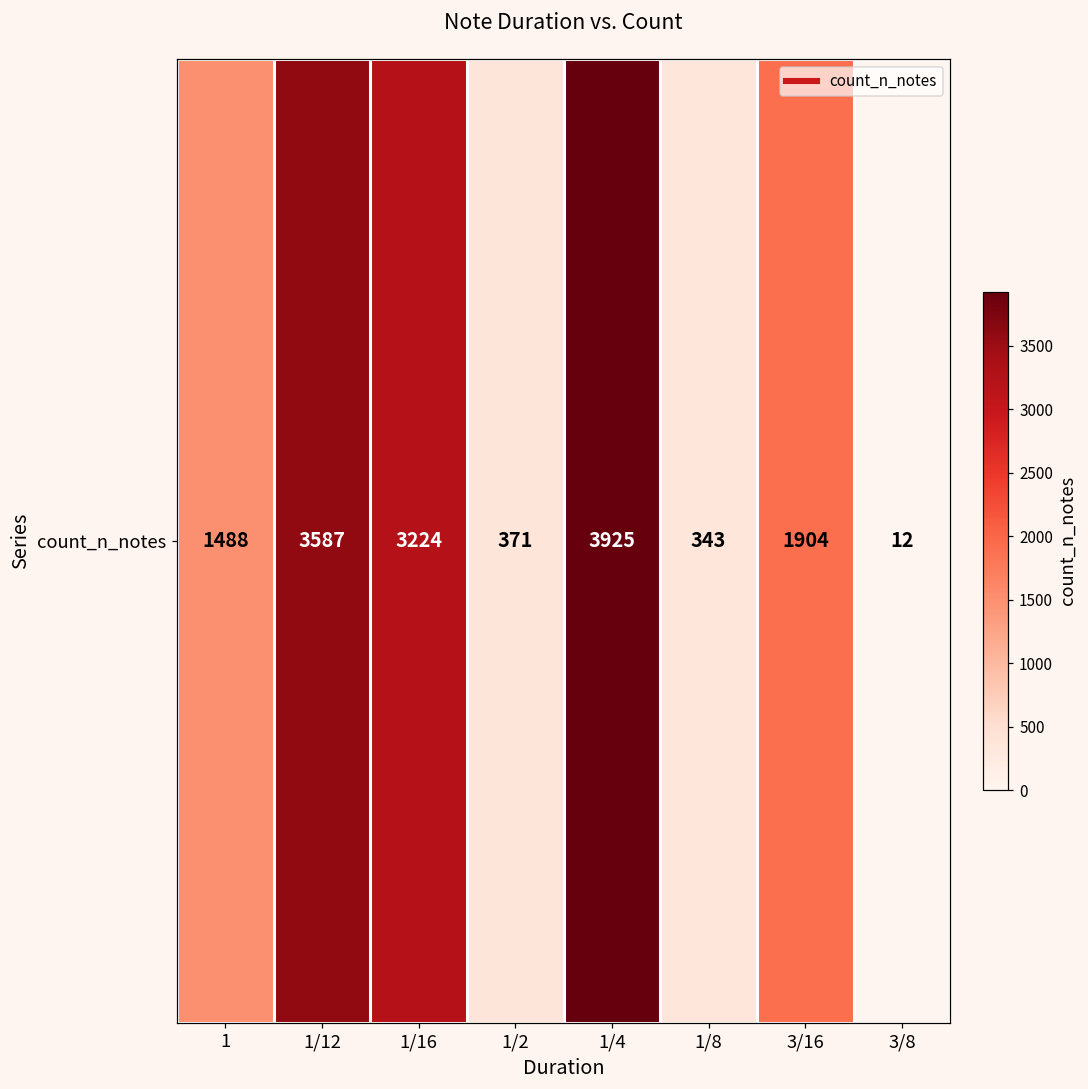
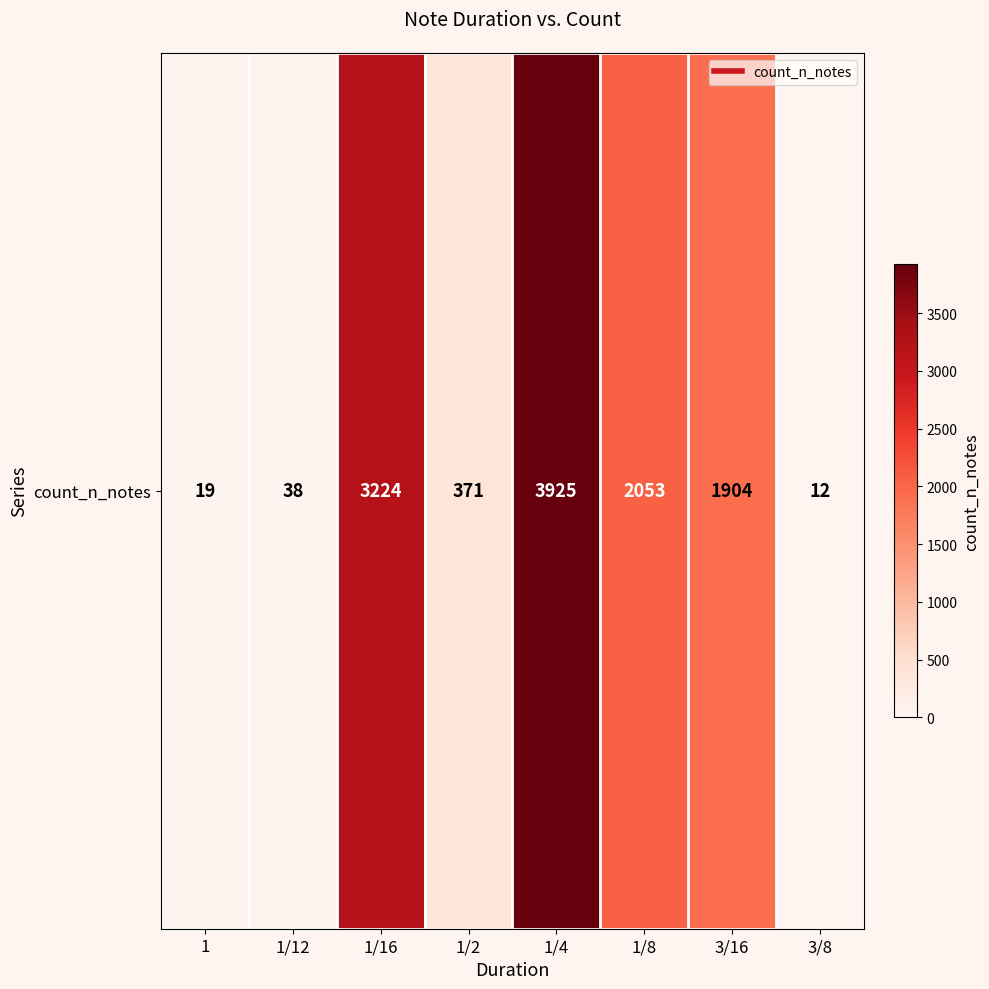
count_n_notes, 1: 1488 -> 19
count_n_notes, 1/12: 3587 -> 38
count_n_notes, 1/8: 343 -> 2053
